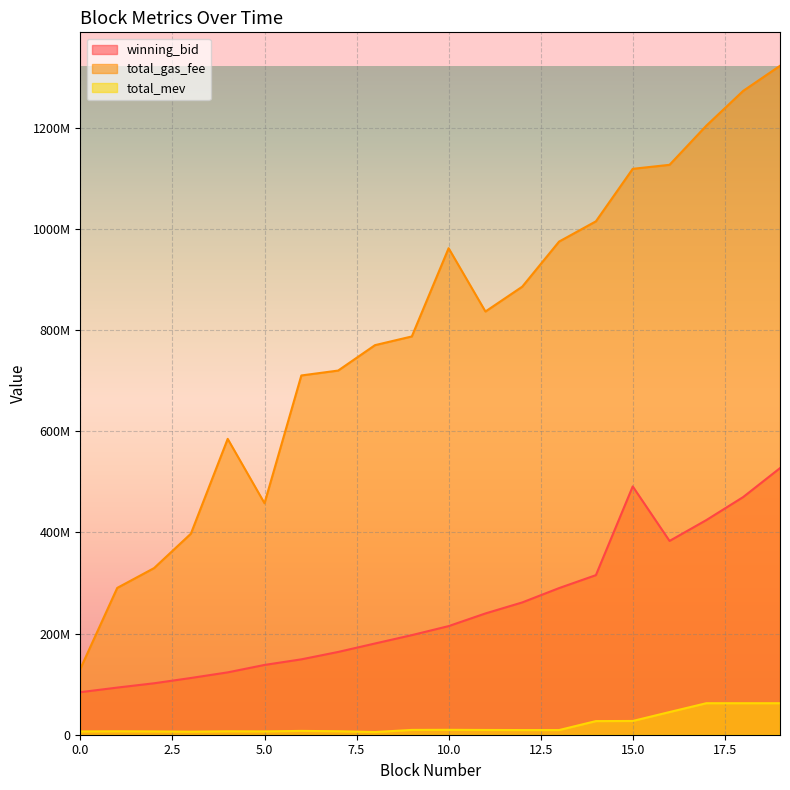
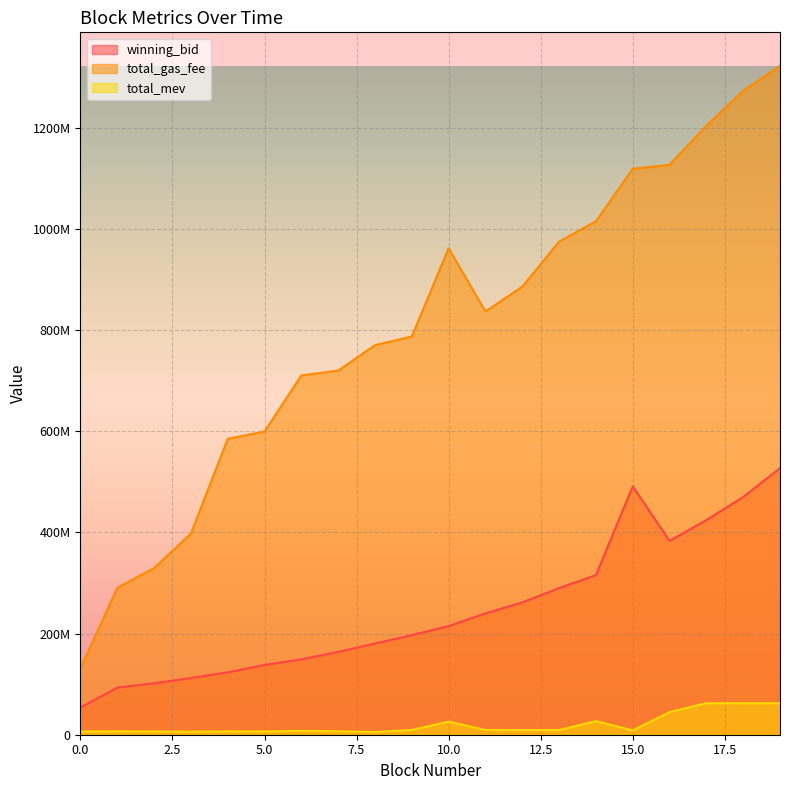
winning_bid, 0.0: 80000000 -> 50000000
total_gas_fee, 5.0: 460000000 -> 600000000
total_mev, 10.0: 10000000 -> 30000000
total_mev, 15.0: 30000000 -> 10000000
